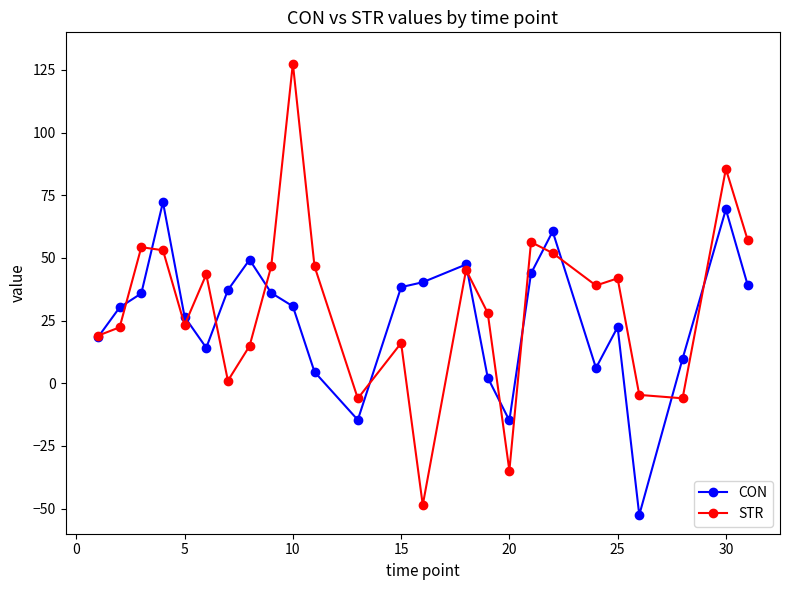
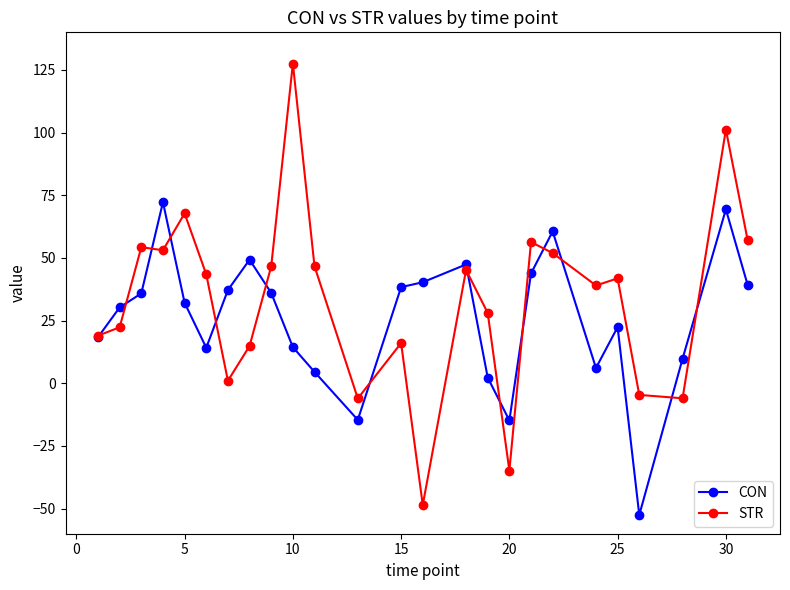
CON, 5: 27 -> 32
STR, 5: 23 -> 68
CON, 10: 31 -> 14
STR, 30: 86 -> 101
